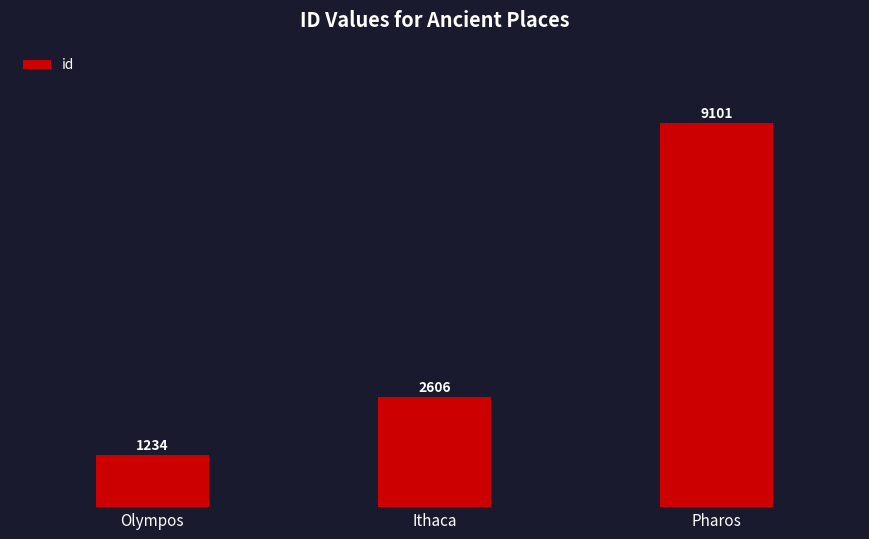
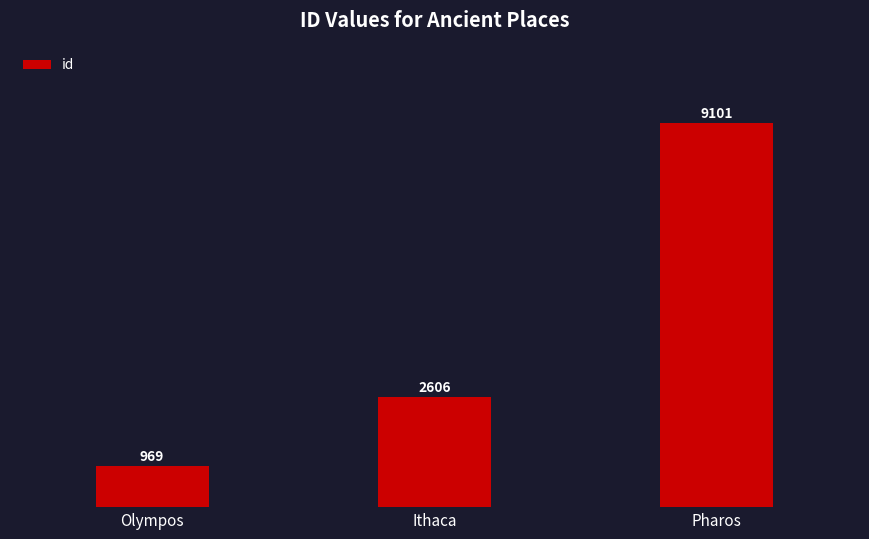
Olympos: 1234 -> 969
